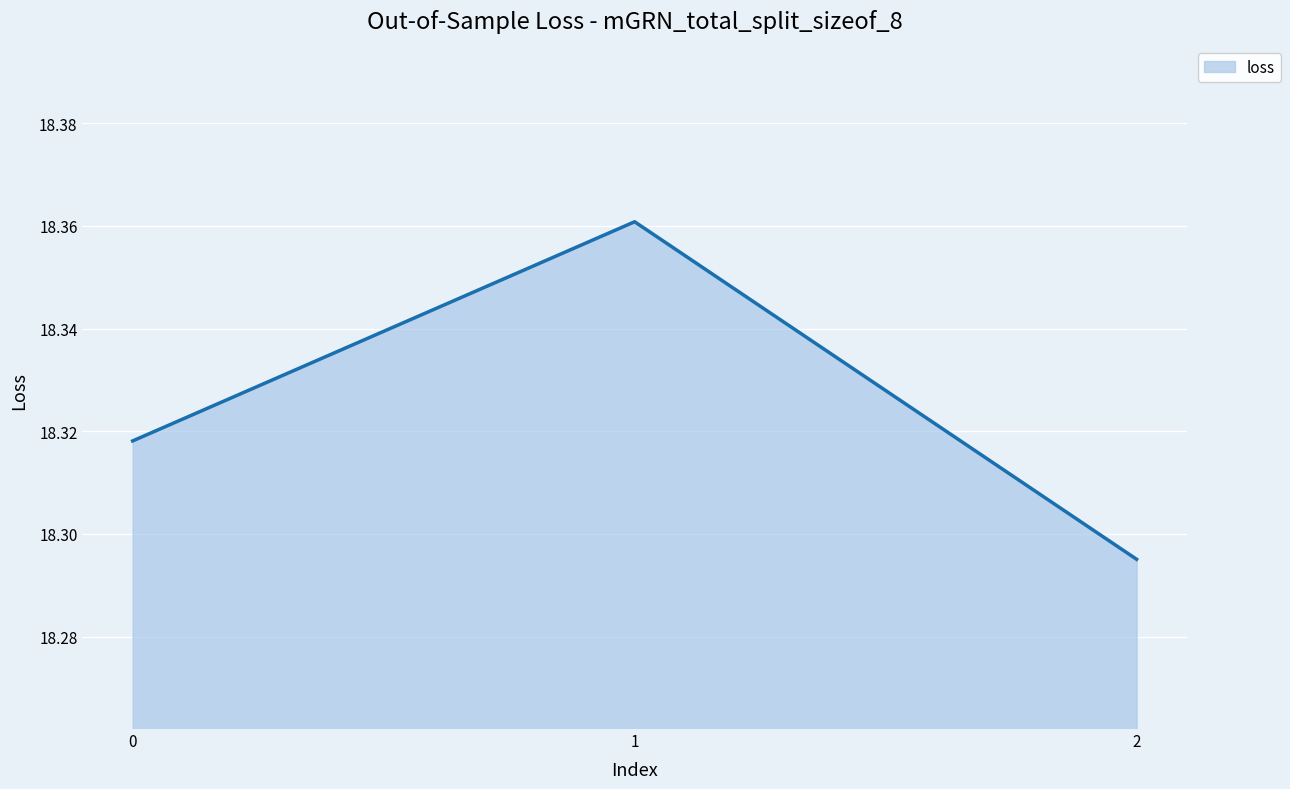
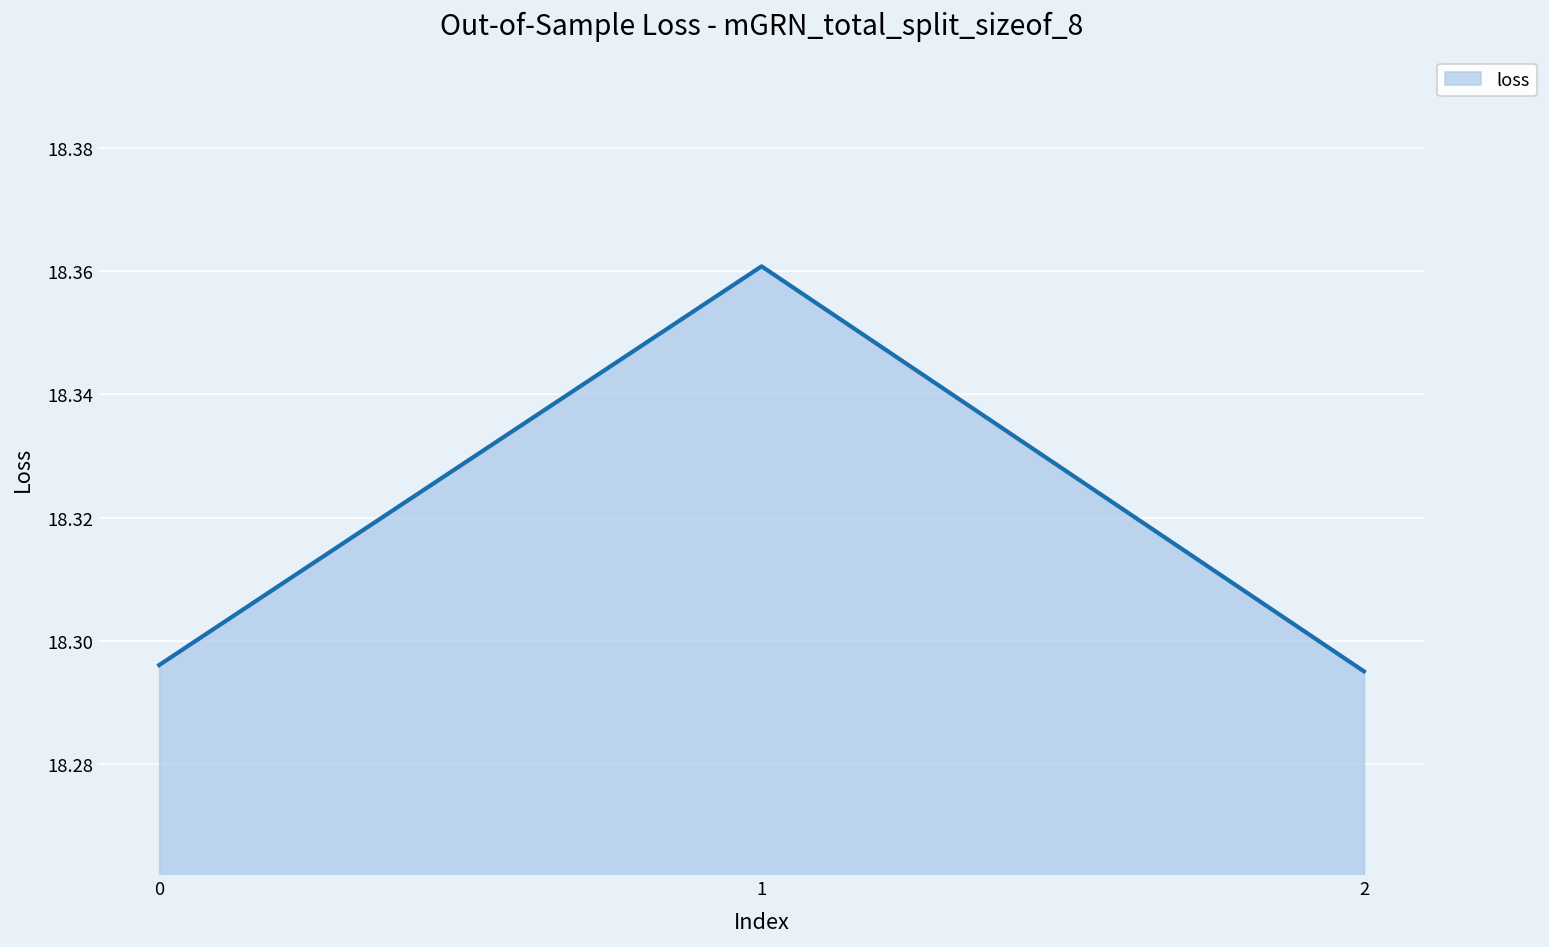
0: 18.318 -> 18.296
